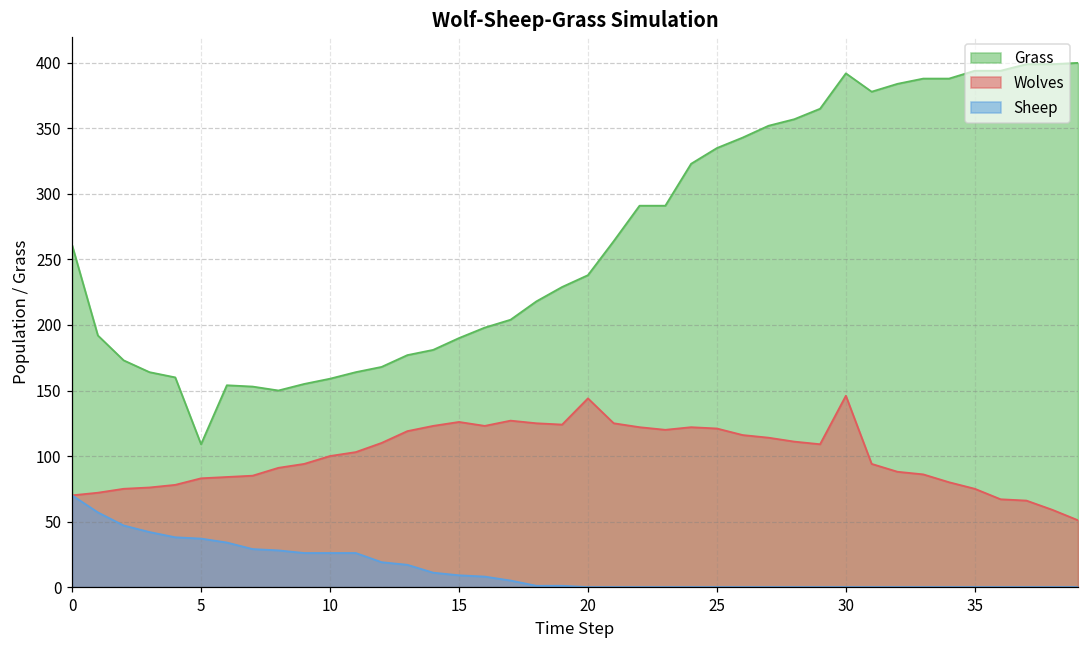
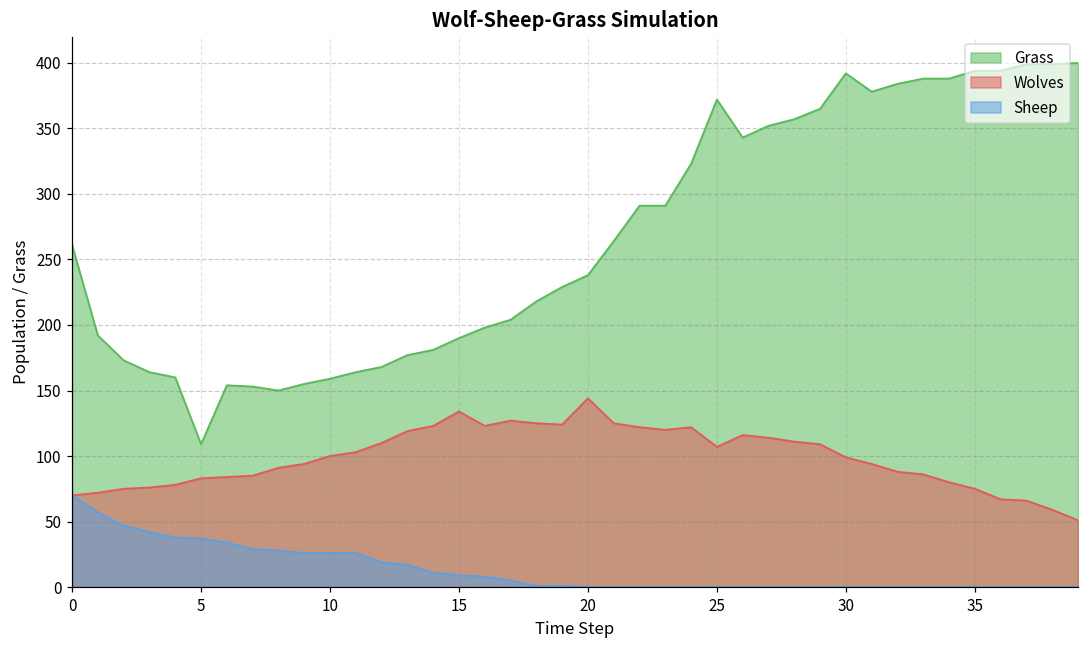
Wolves, 15: 126 -> 134
Grass, 25: 335 -> 372
Wolves, 25: 121 -> 107
Wolves, 30: 146 -> 99
